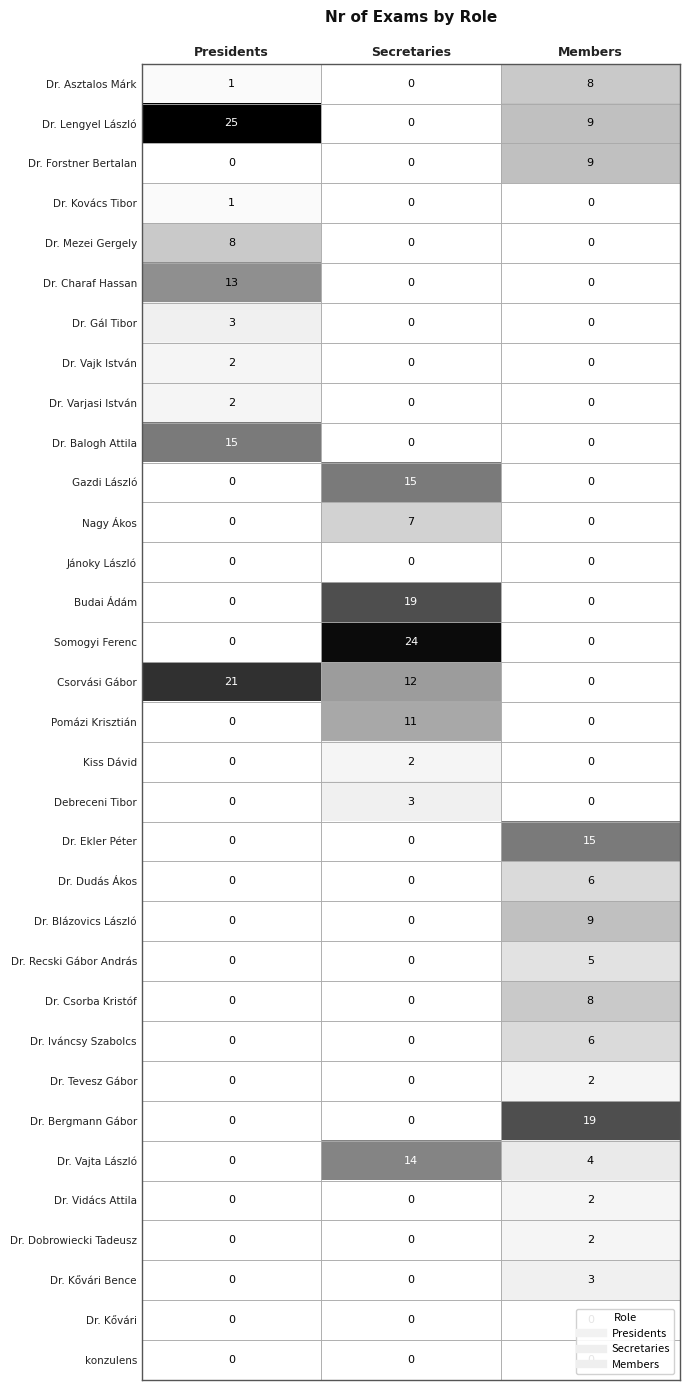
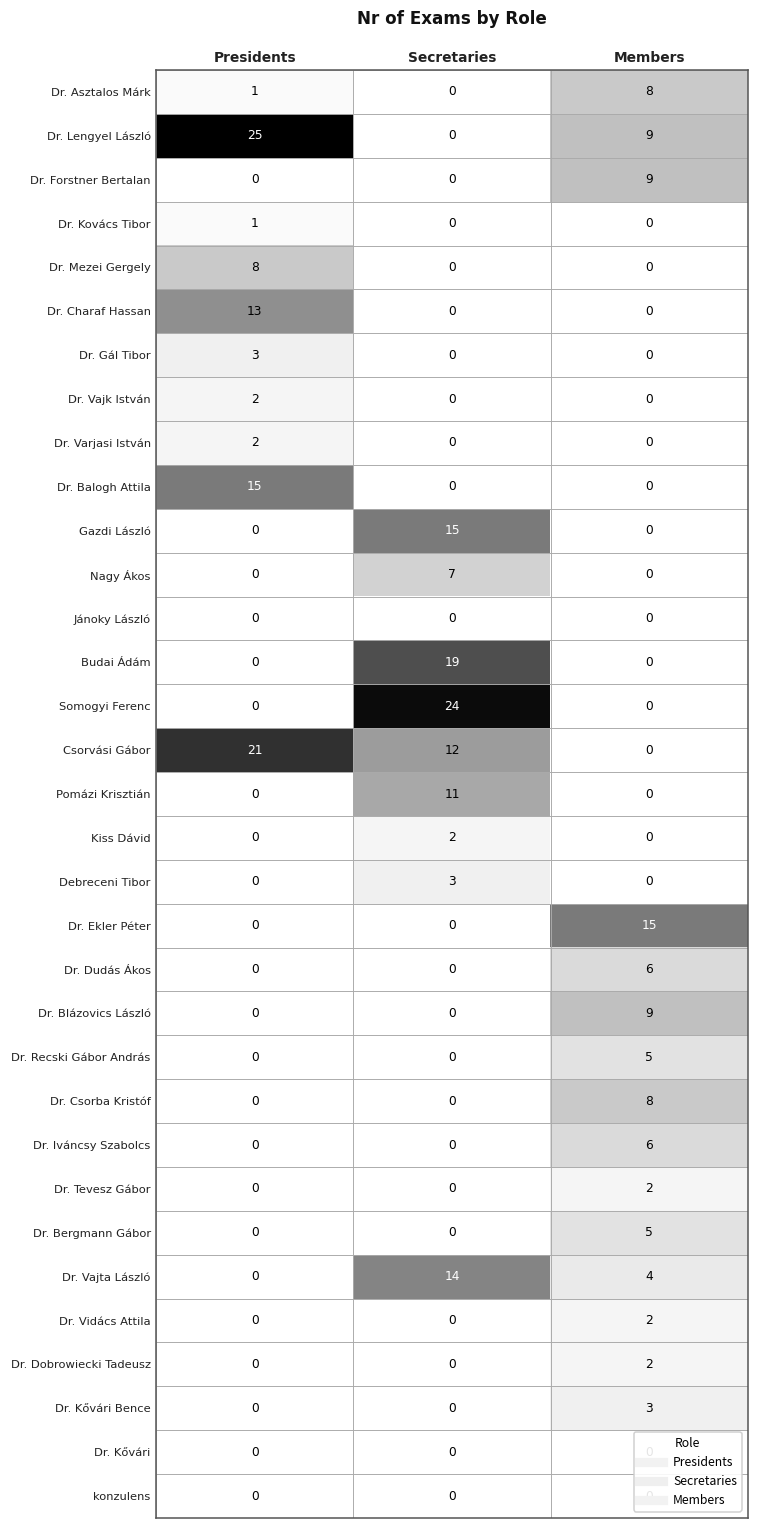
Dr. Bergmann Gábor, Members: 19 -> 5
